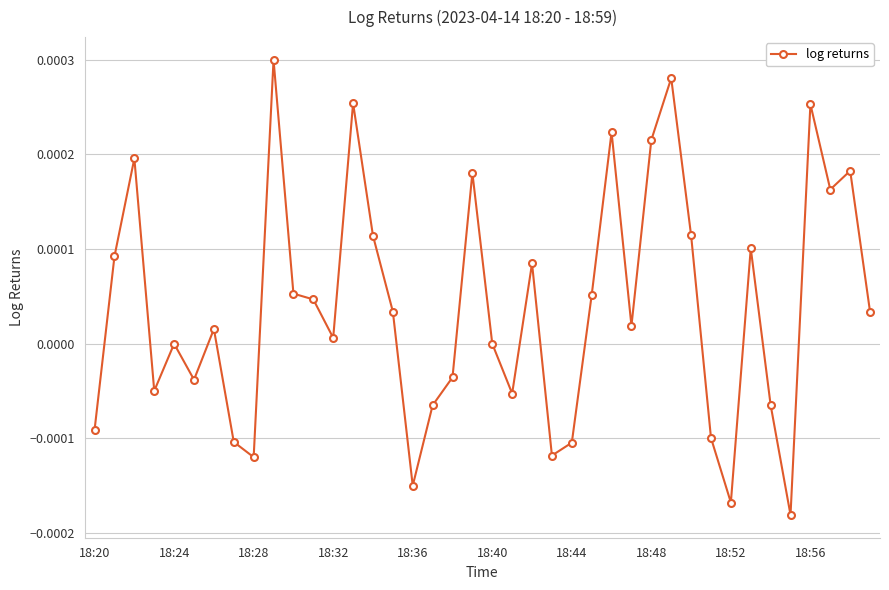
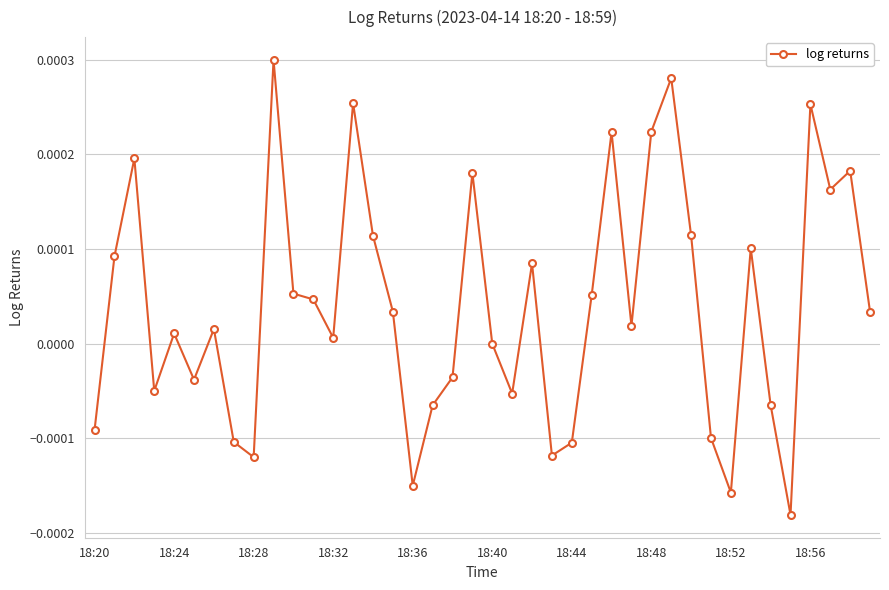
18:24: 0.00000 -> 0.00001
18:48: 0.000215 -> 0.000224
18:52: -0.00017 -> -0.00016
